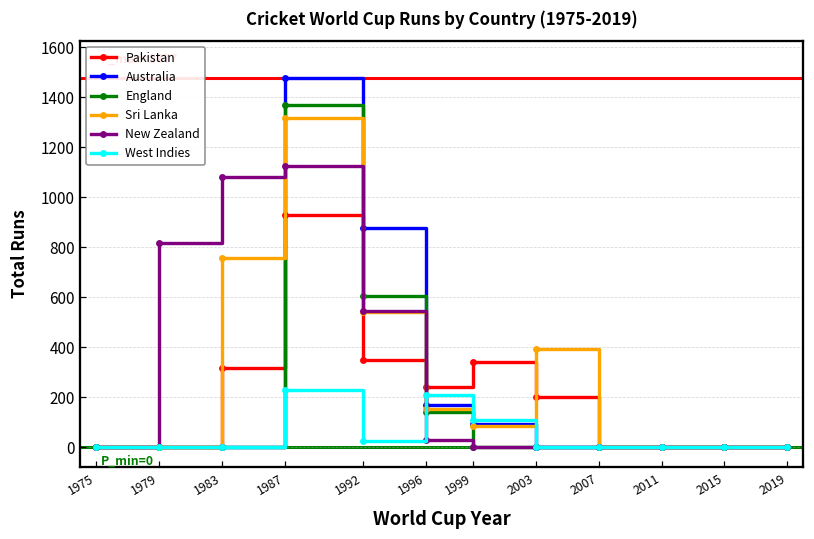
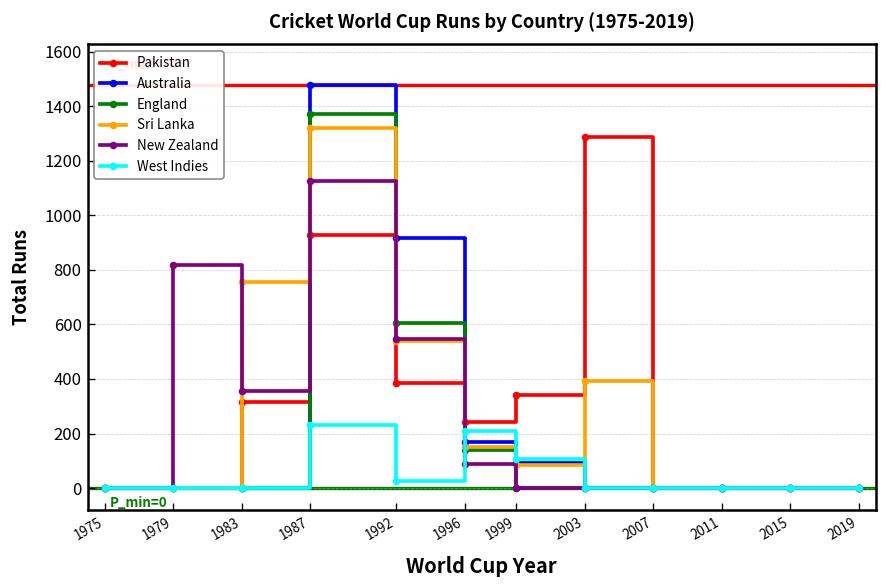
New Zealand, 1983: 1080 -> 360
Pakistan, 1992: 350 -> 390
Australia, 1992: 880 -> 920
New Zealand, 1996: 30 -> 90
Pakistan, 2003: 200 -> 1290
